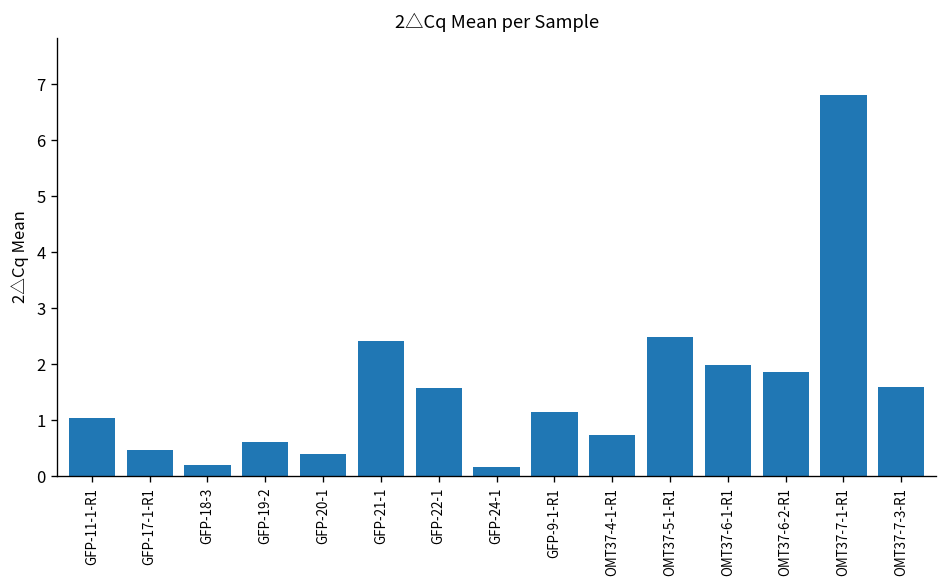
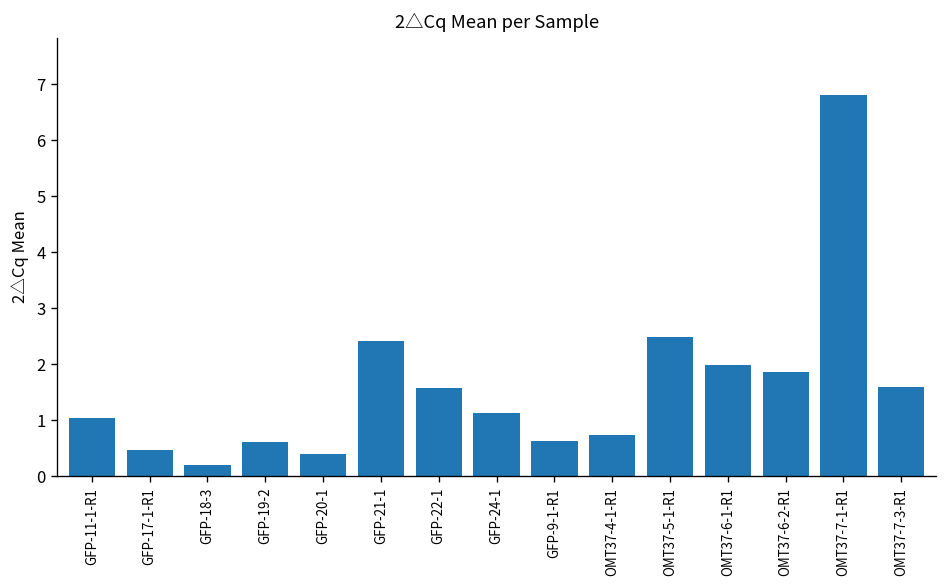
GFP-24-1: 0.2 -> 1.1
GFP-9-1-R1: 1.2 -> 0.6
